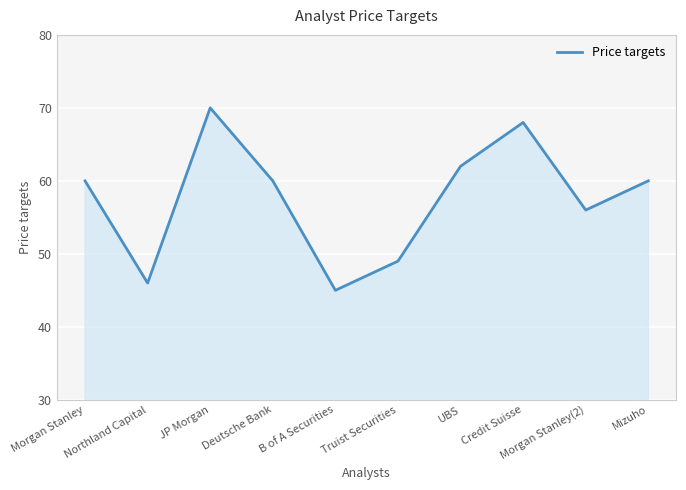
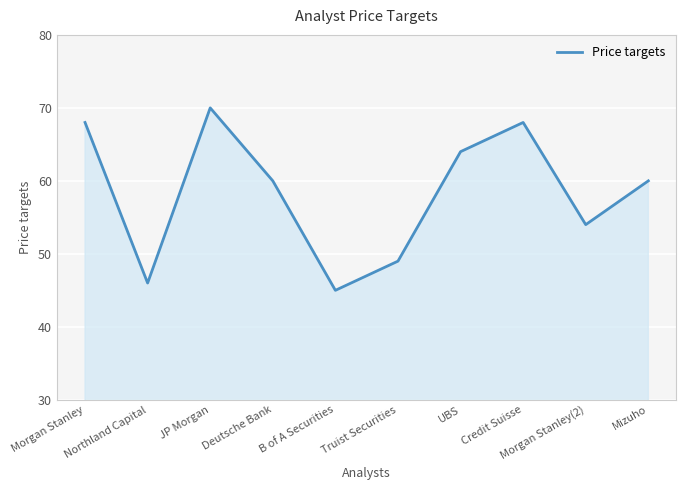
Morgan Stanley: 60 -> 68
UBS: 62 -> 64
Morgan Stanley(2): 56 -> 54
